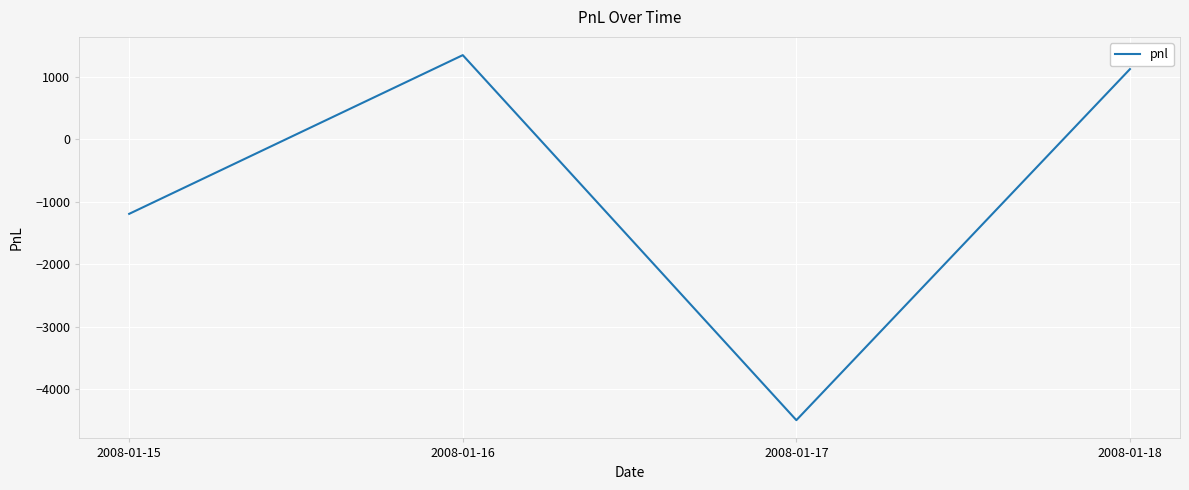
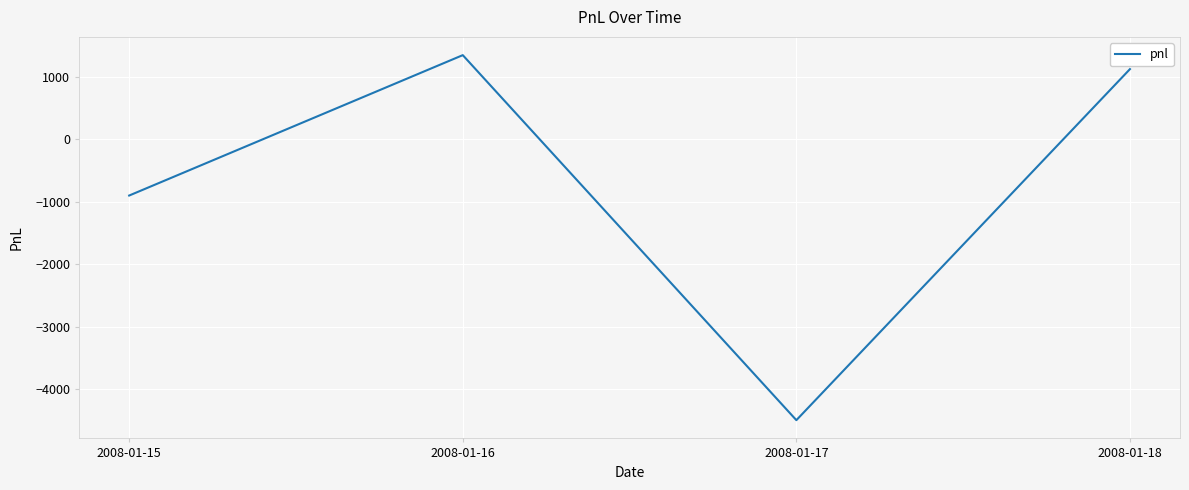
2008-01-15: -1200 -> -900
